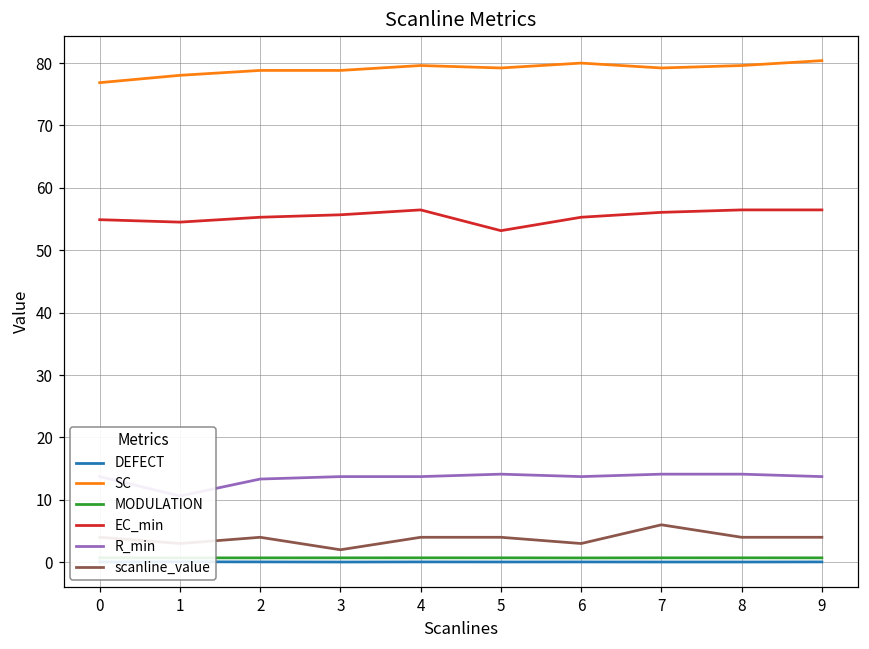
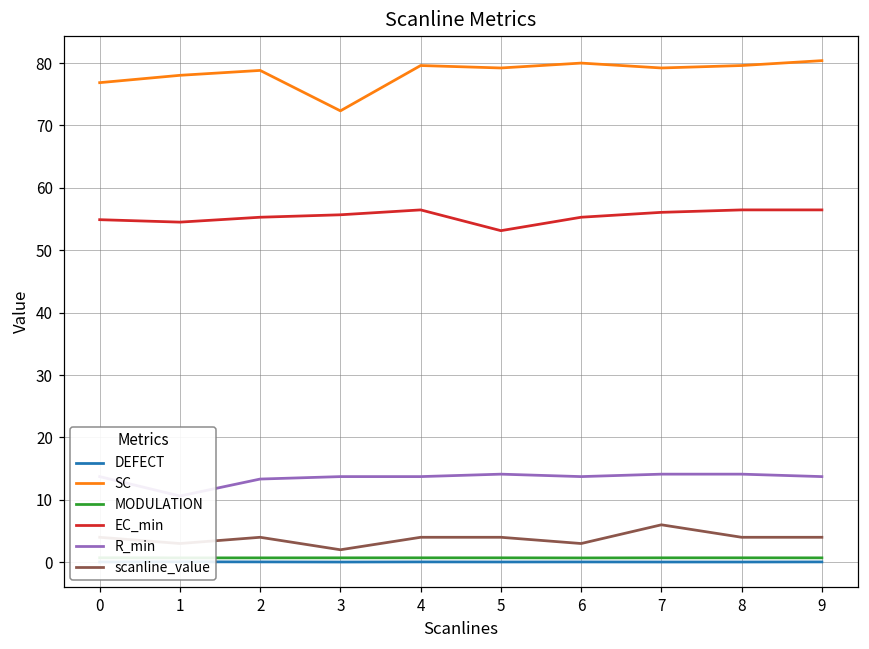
SC, 3: 79 -> 72
